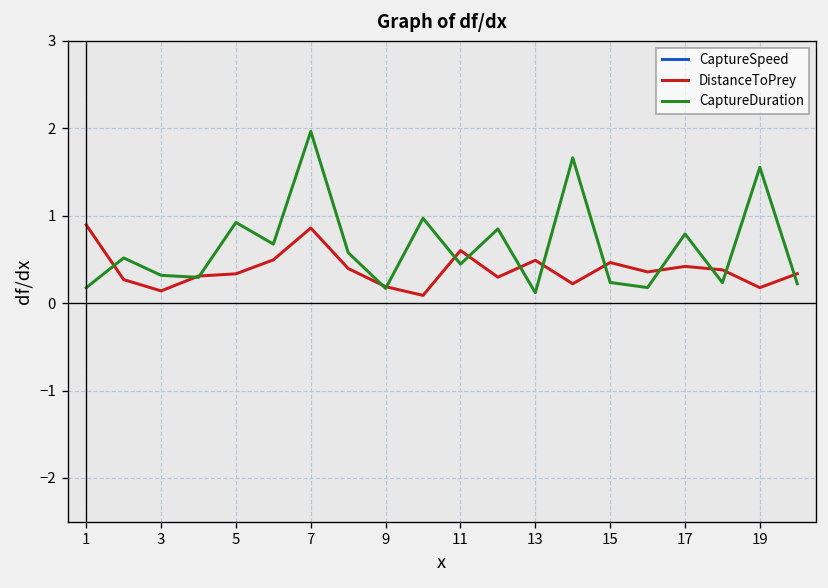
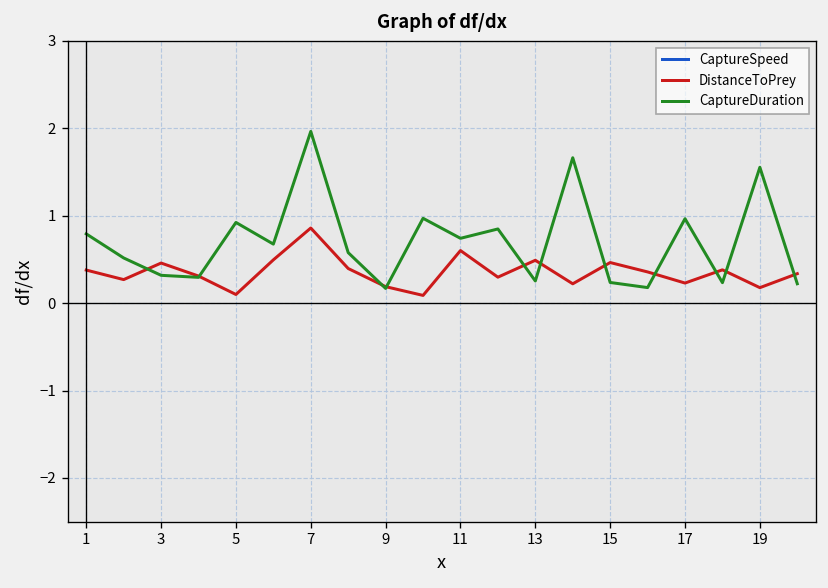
DistanceToPrey, 1: 0.9 -> 0.4
CaptureDuration, 1: 0.2 -> 0.8
DistanceToPrey, 3: 0.1 -> 0.5
DistanceToPrey, 5: 0.3 -> 0.1
CaptureDuration, 11: 0.4 -> 0.7
CaptureDuration, 13: 0.1 -> 0.3
DistanceToPrey, 17: 0.4 -> 0.2
CaptureDuration, 17: 0.8 -> 1.0
